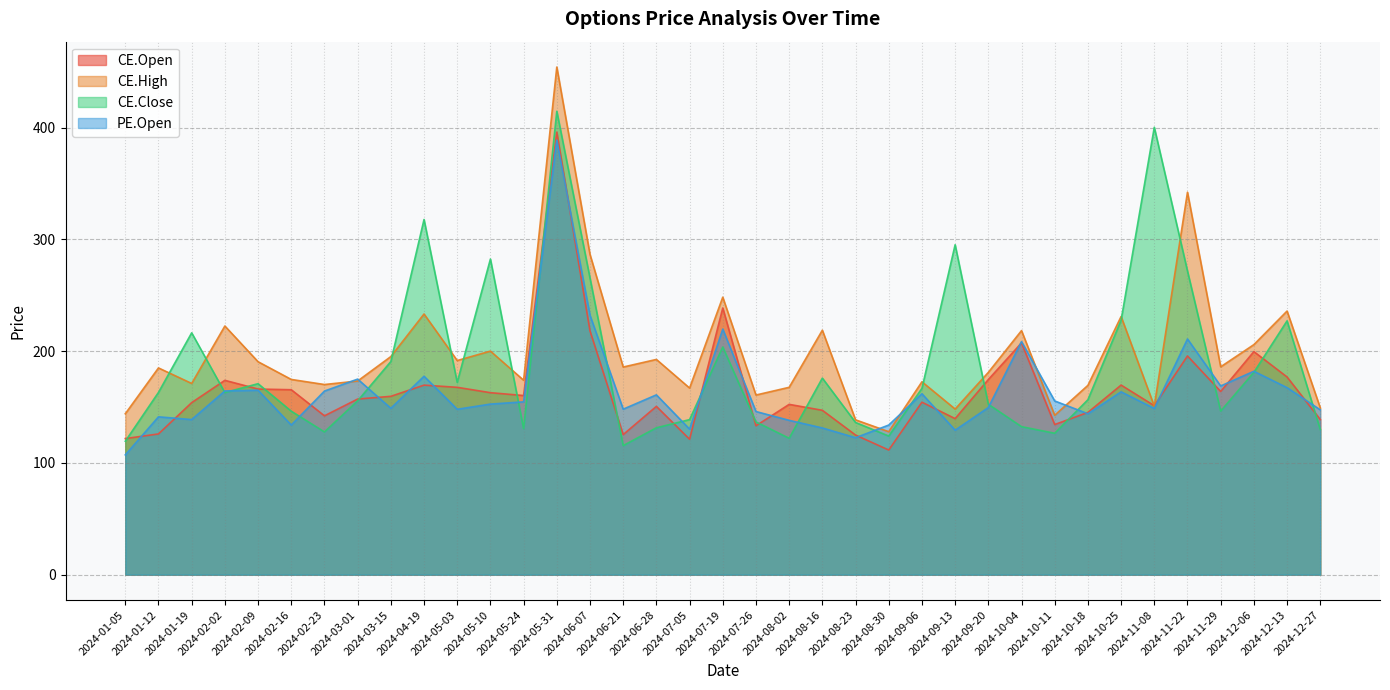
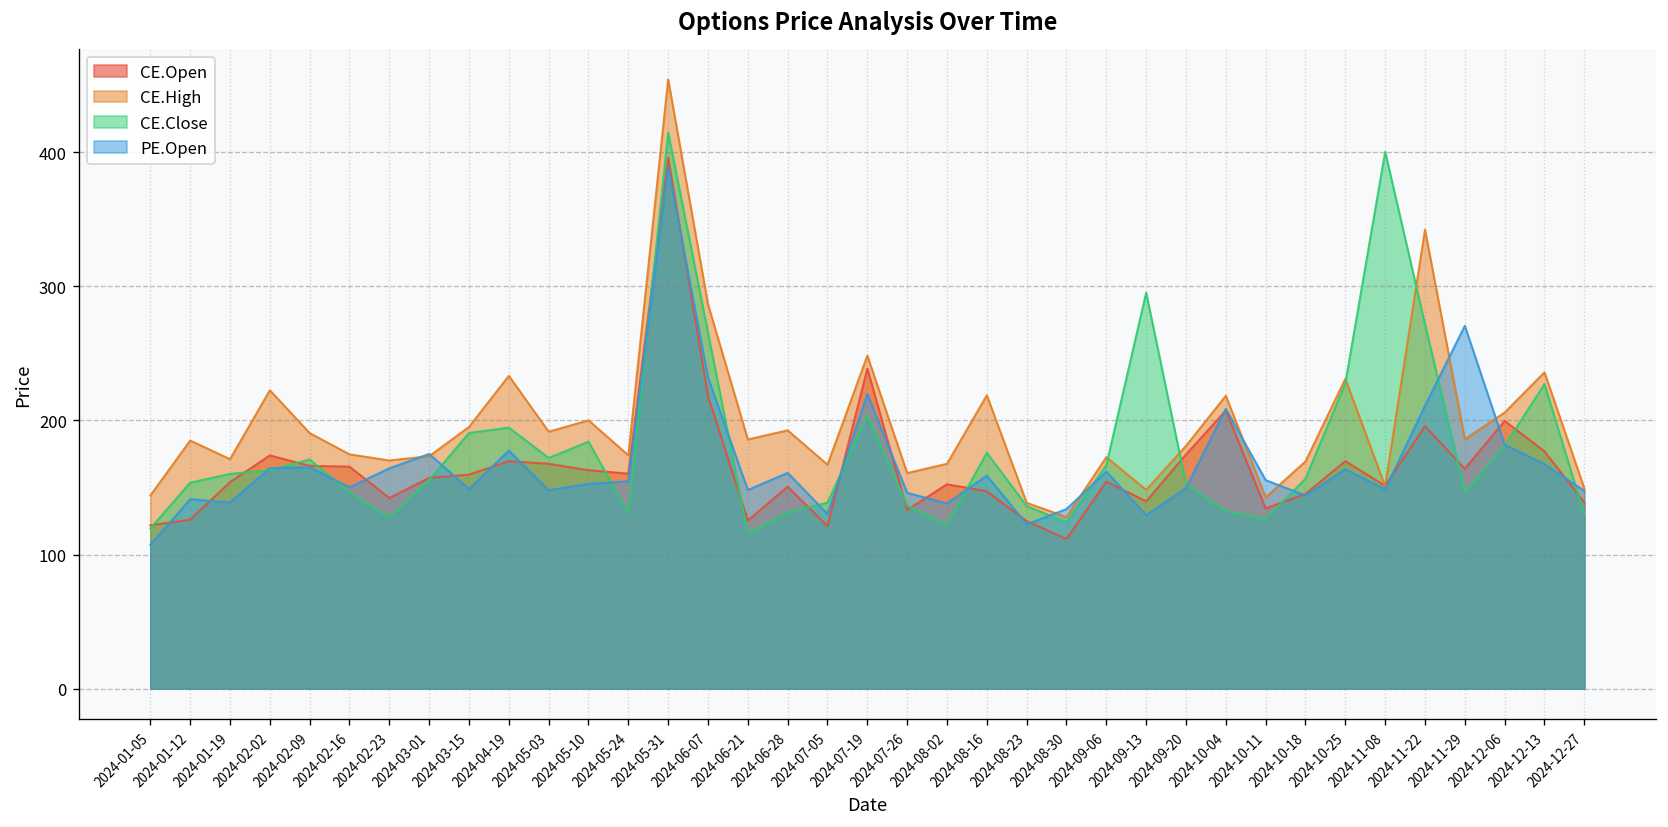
CE.Close, 2024-01-12: 163 -> 154
CE.Close, 2024-01-19: 216 -> 160
PE.Open, 2024-02-16: 134 -> 150
CE.Close, 2024-04-19: 318 -> 195
CE.Close, 2024-05-10: 282 -> 184
PE.Open, 2024-08-16: 131 -> 159
PE.Open, 2024-11-29: 169 -> 271
